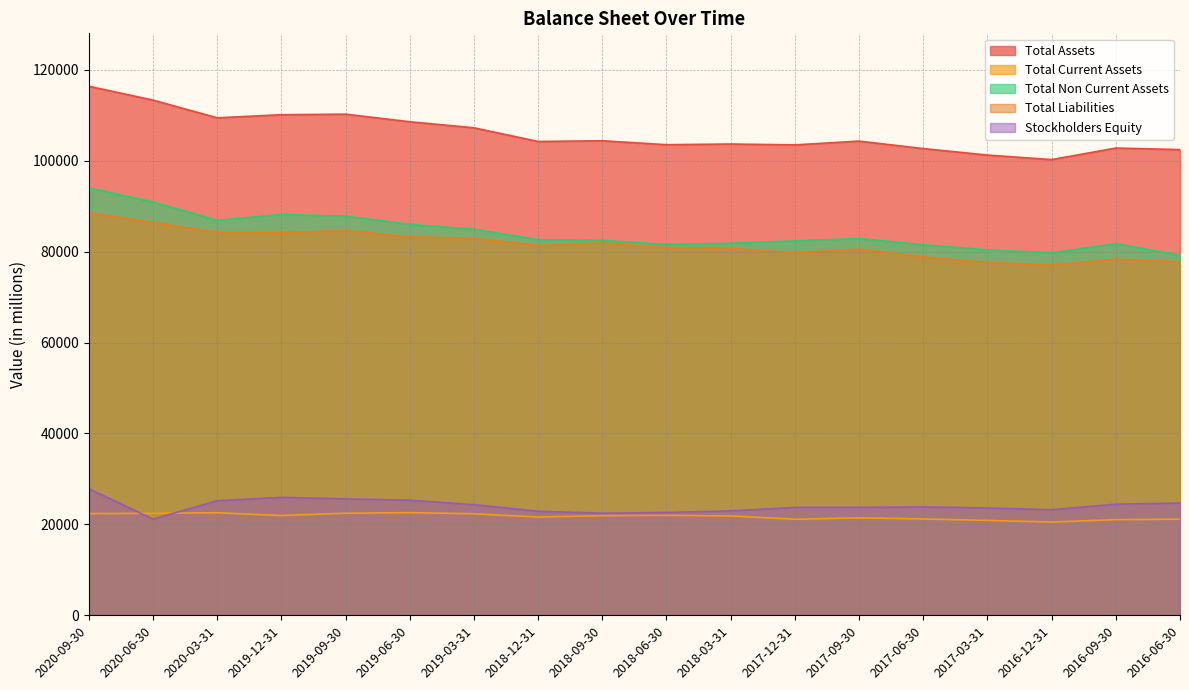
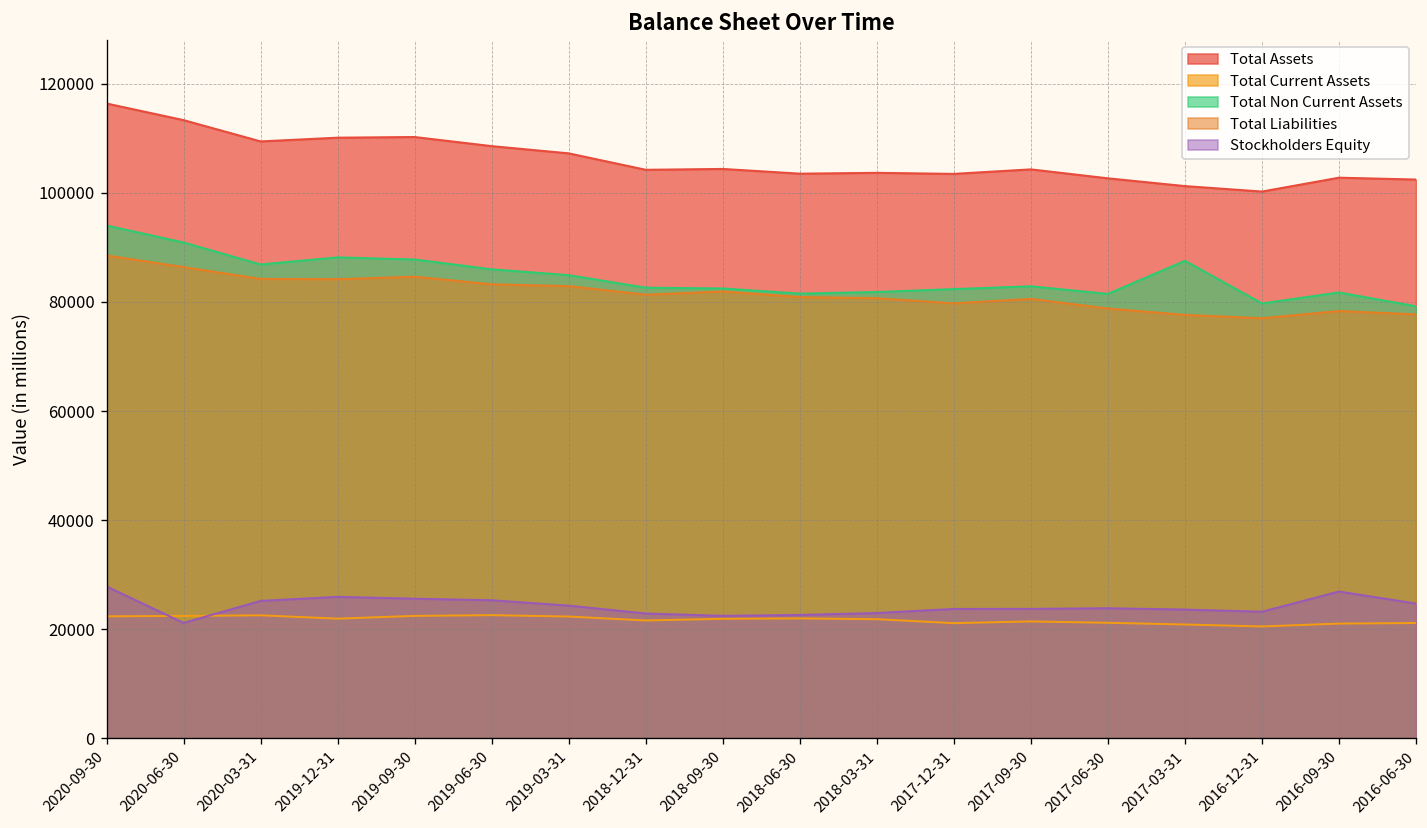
Total Non Current Assets, 2017-03-31: 80000 -> 88000
Stockholders Equity, 2016-09-30: 24000 -> 27000
